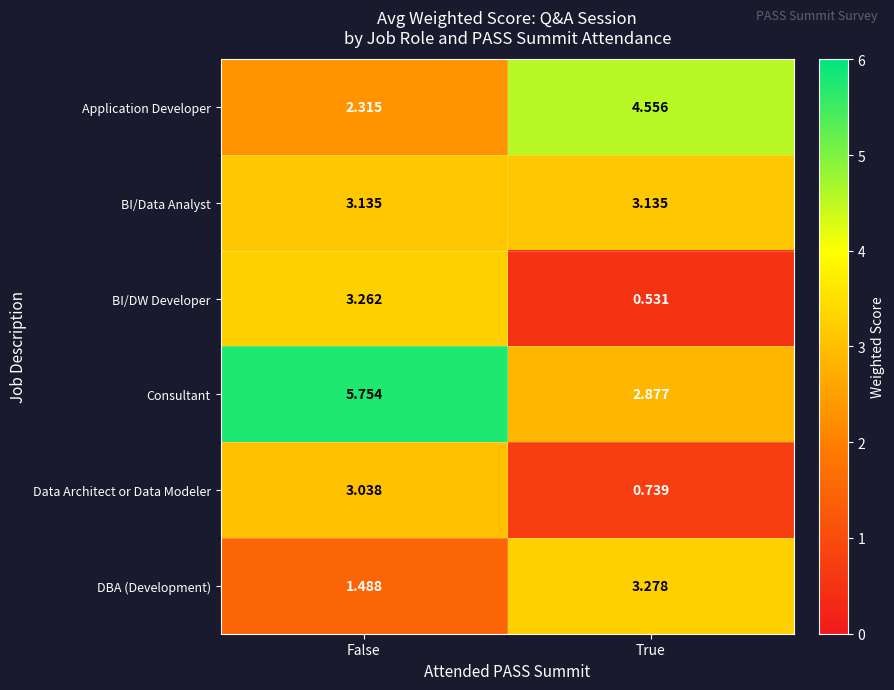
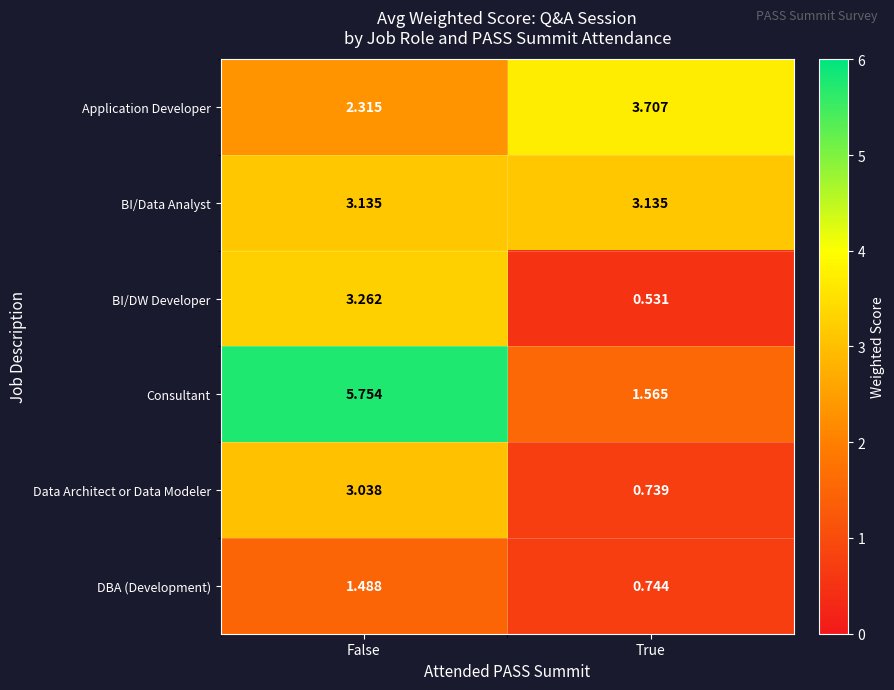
Application Developer, True: 4.556 -> 3.707
Consultant, True: 2.877 -> 1.565
DBA (Development), True: 3.278 -> 0.744
